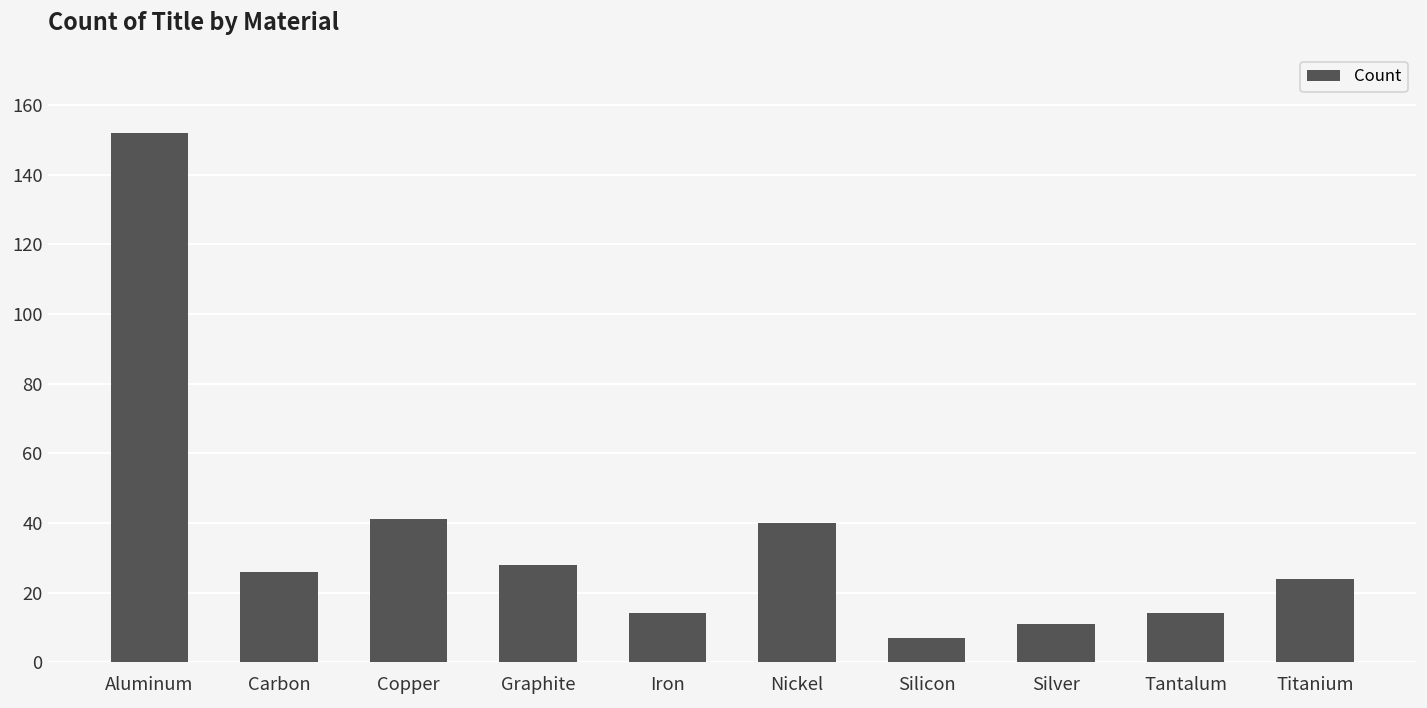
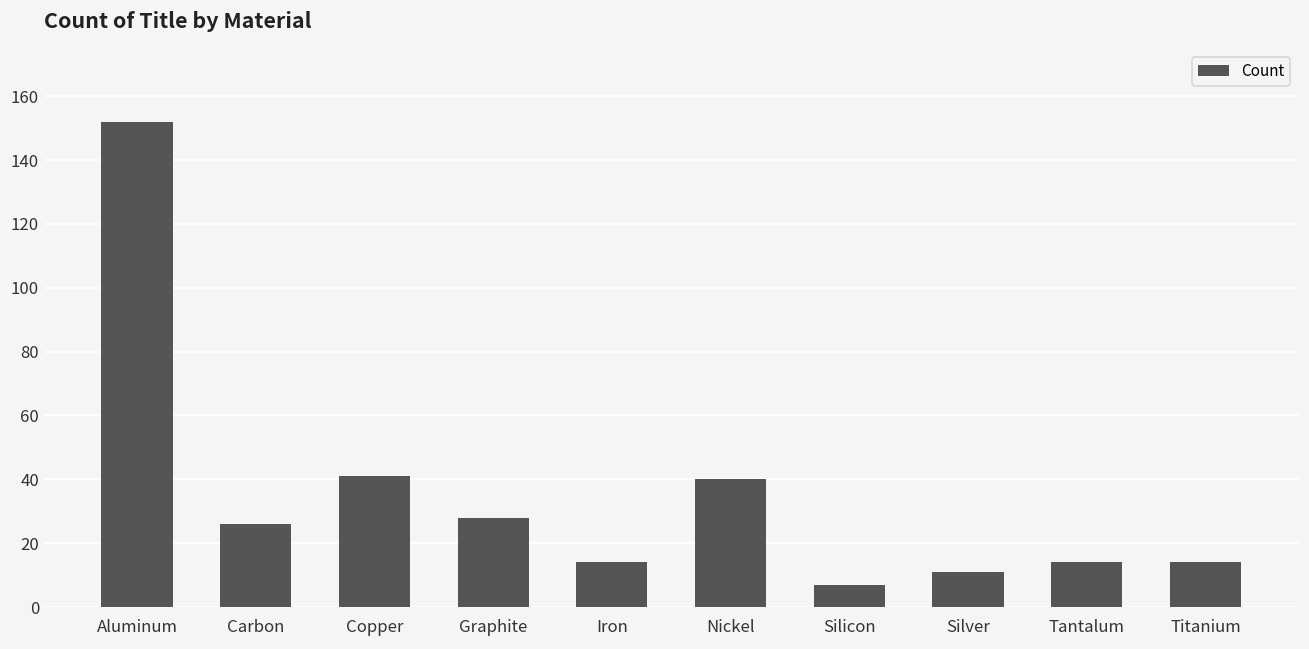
Titanium: 24 -> 14
